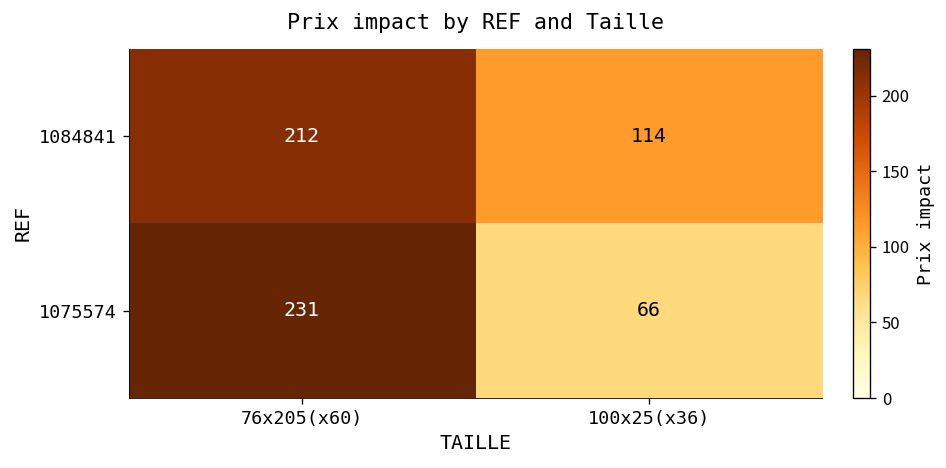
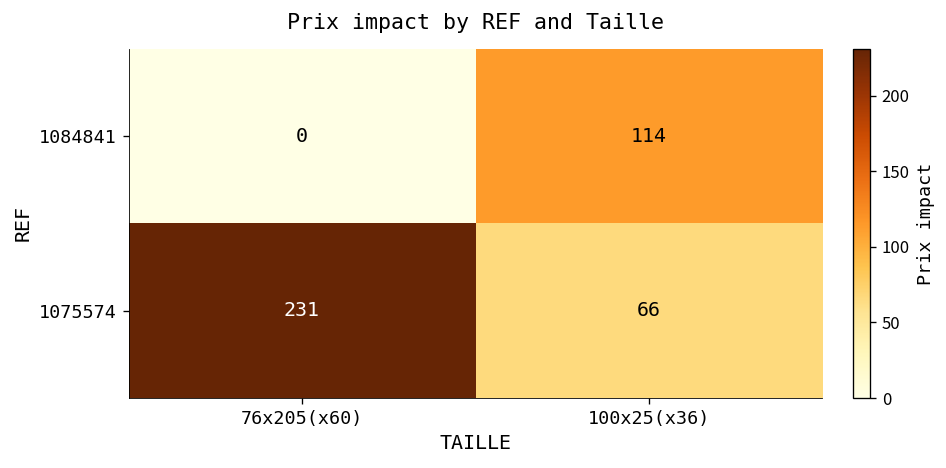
1084841, 76x205(x60): 212 -> 0
